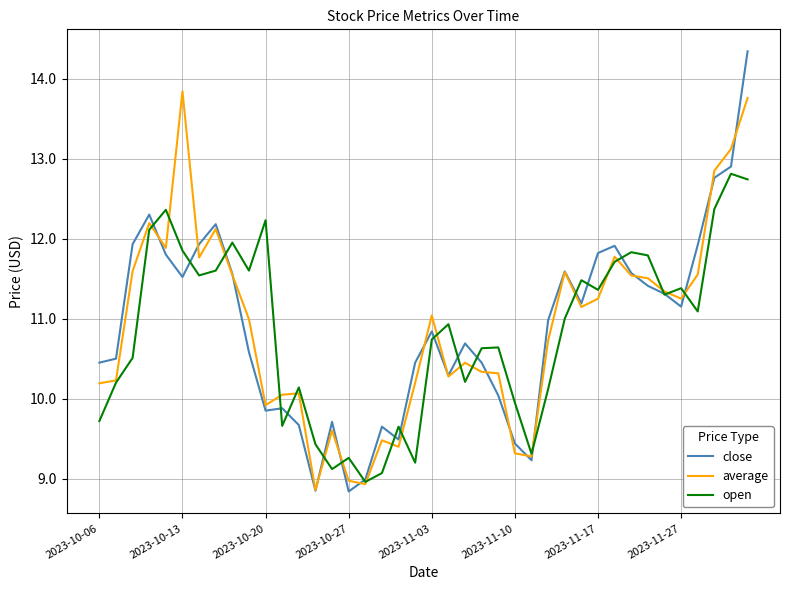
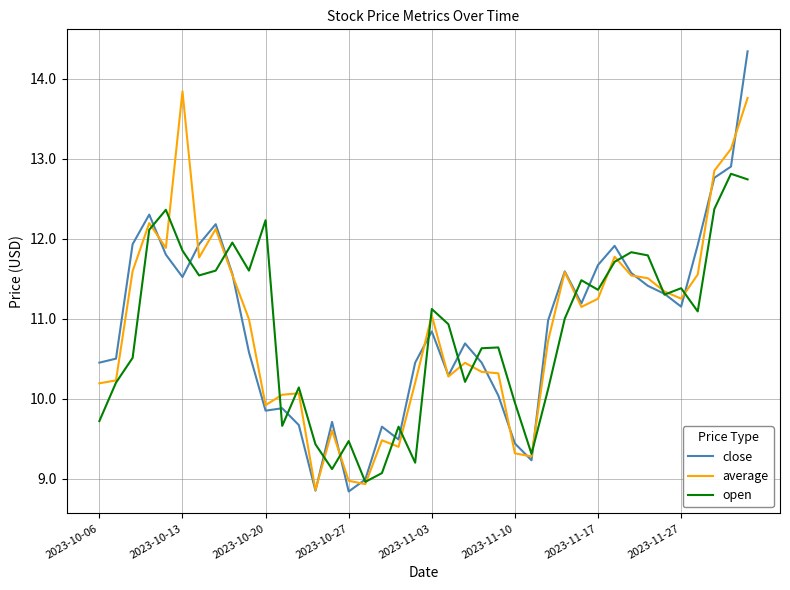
open, 2023-10-27: 9.3 -> 9.5
open, 2023-11-03: 10.7 -> 11.1
close, 2023-11-17: 11.8 -> 11.7
